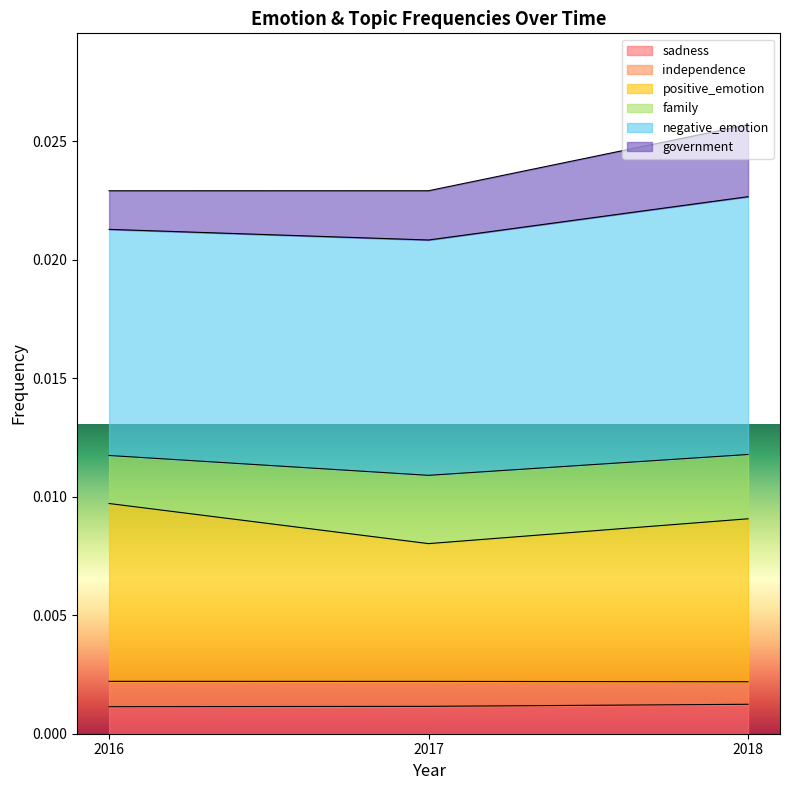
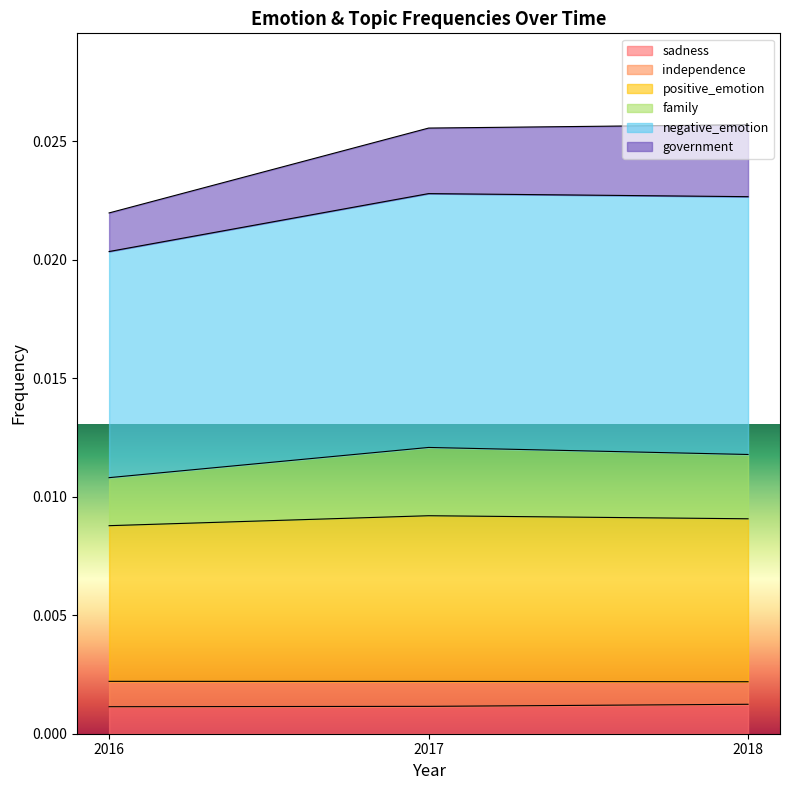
positive_emotion, 2016: 0.0075 -> 0.0066
positive_emotion, 2017: 0.0058 -> 0.0070
negative_emotion, 2017: 0.0099 -> 0.0107
government, 2017: 0.0021 -> 0.0028
